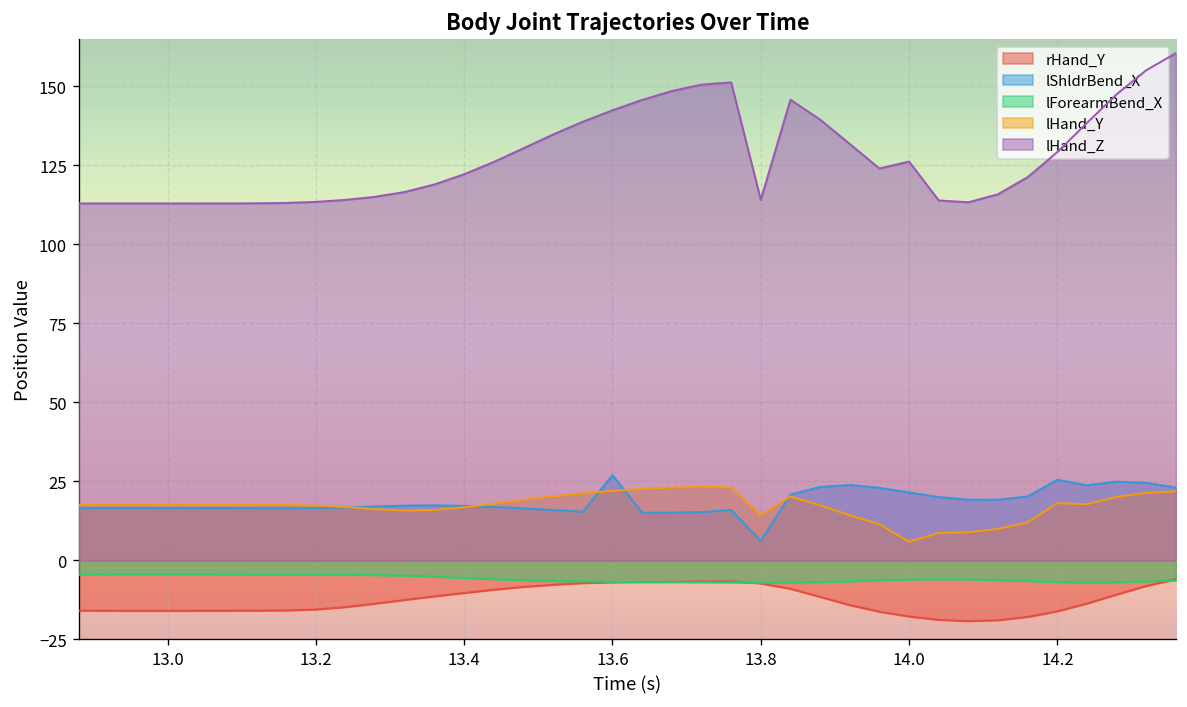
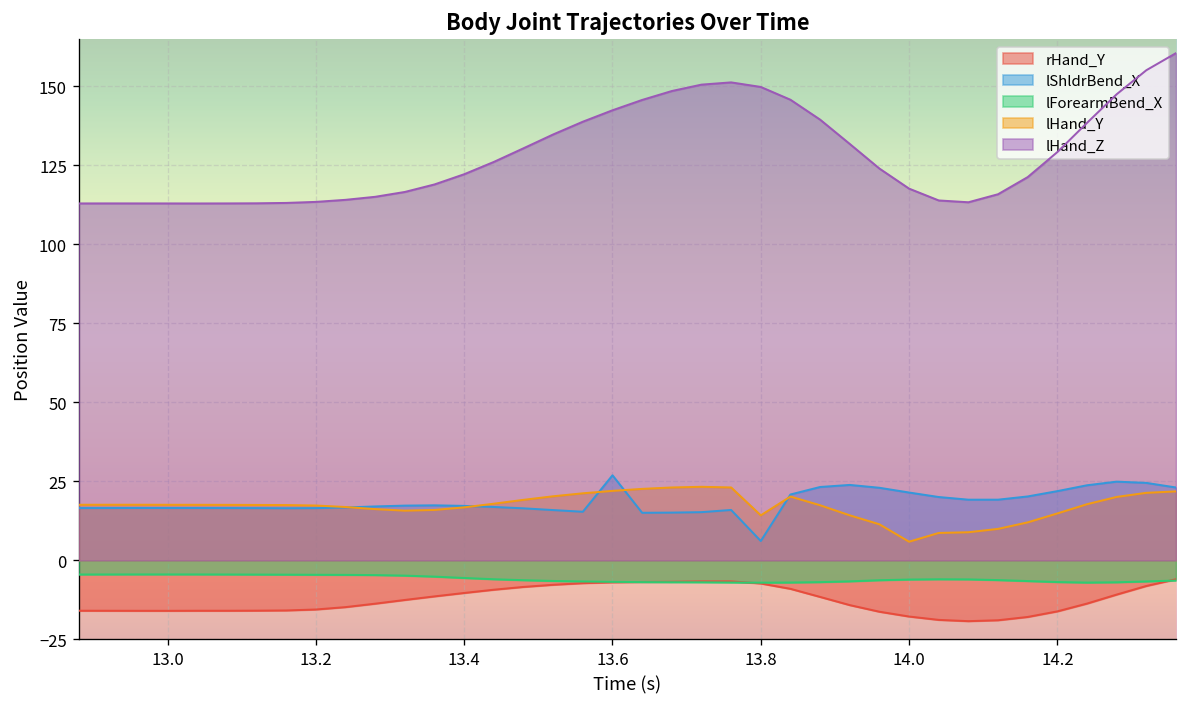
lHand_Z, 13.8: 114 -> 150
lHand_Z, 14.0: 126 -> 118
lShldrBend_X, 14.2: 26 -> 22
lHand_Y, 14.2: 18 -> 15
